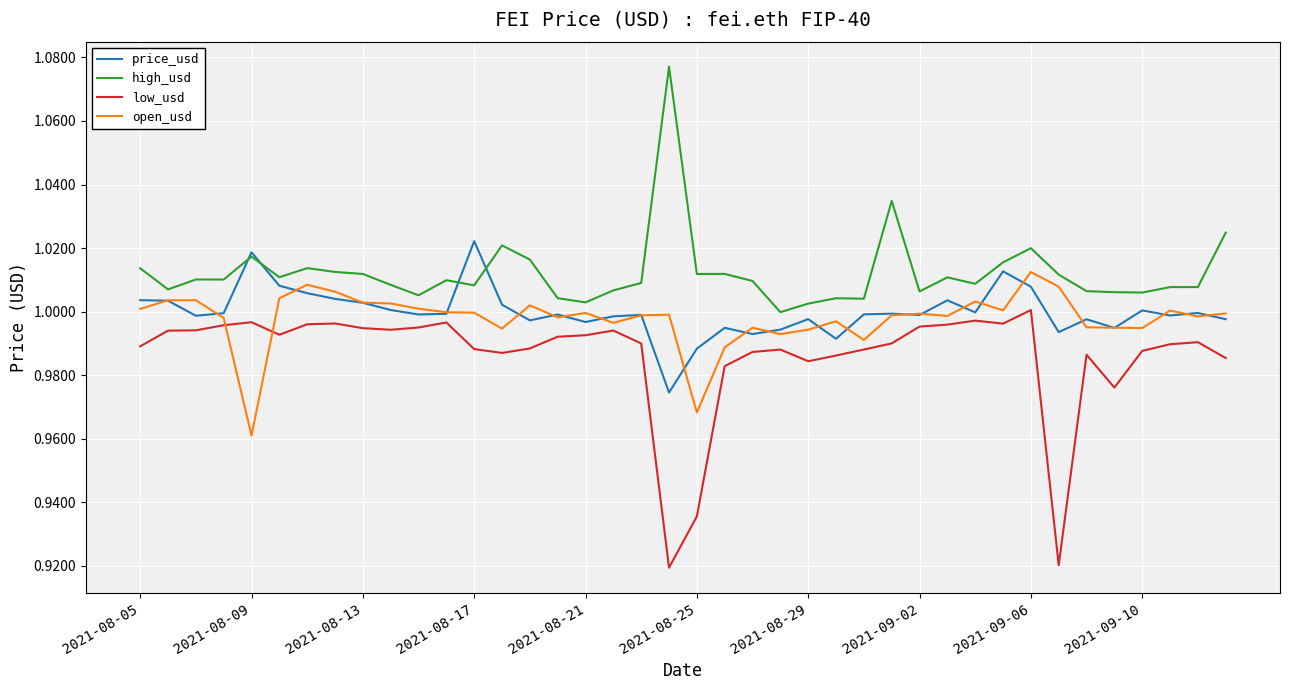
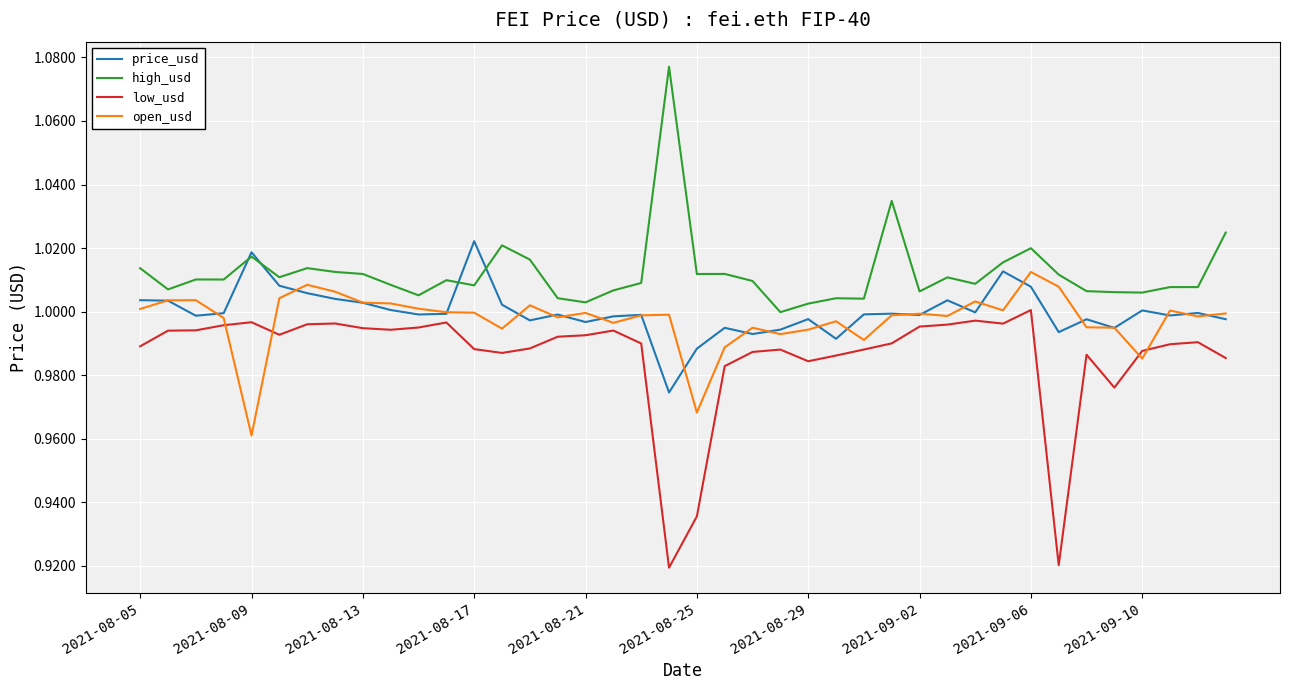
open_usd, 2021-09-10: 0.995 -> 0.985
